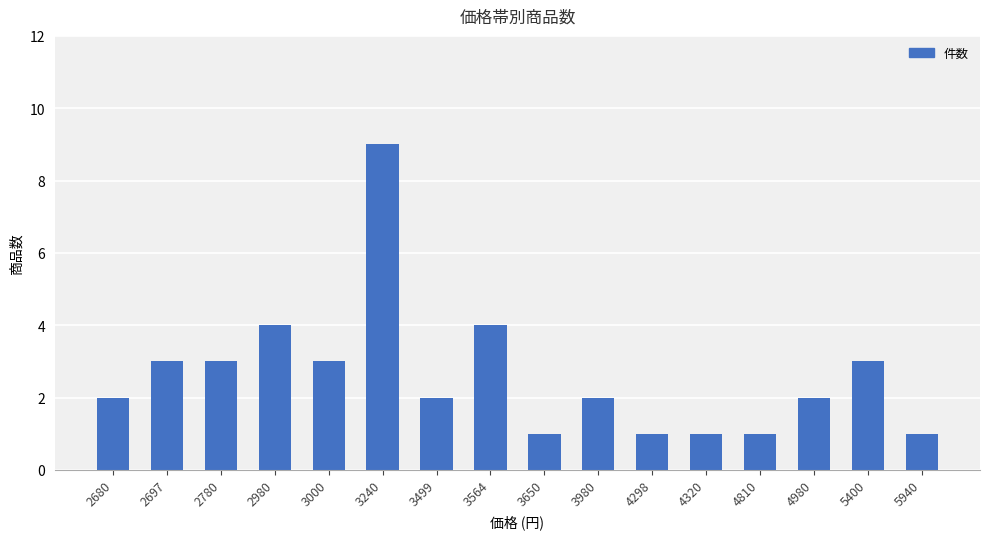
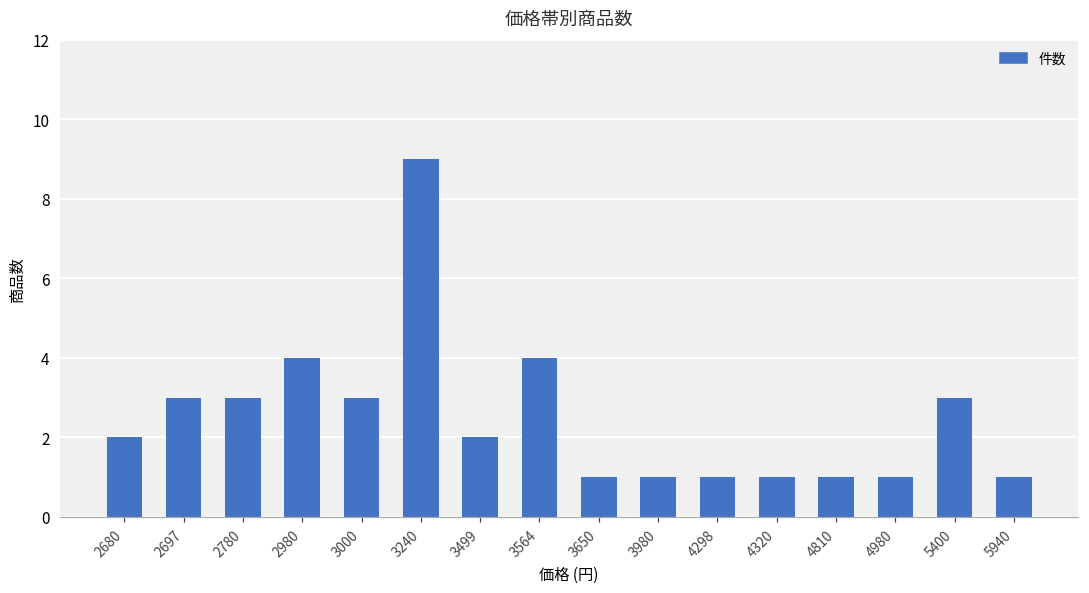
3980: 2 -> 1
4980: 2 -> 1
